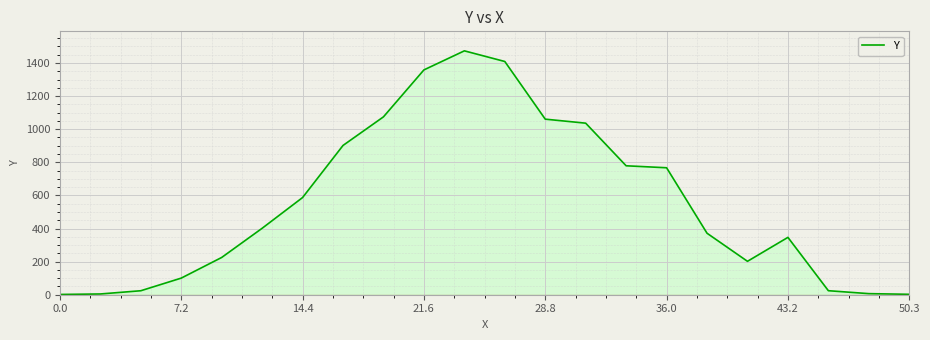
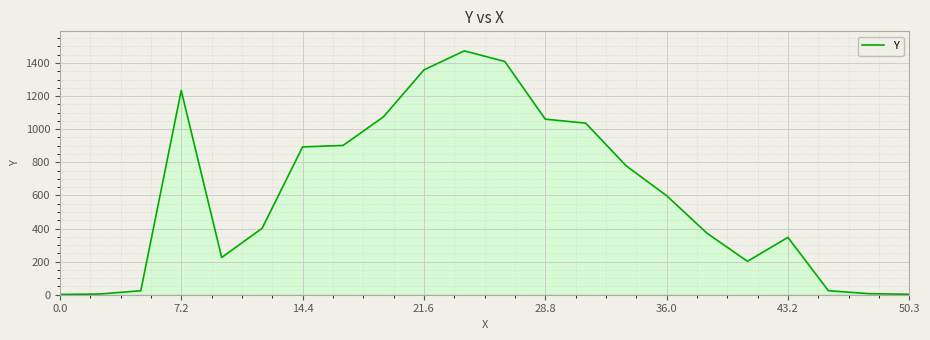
7.2: 100 -> 1230
14.4: 590 -> 890
36.0: 770 -> 600
